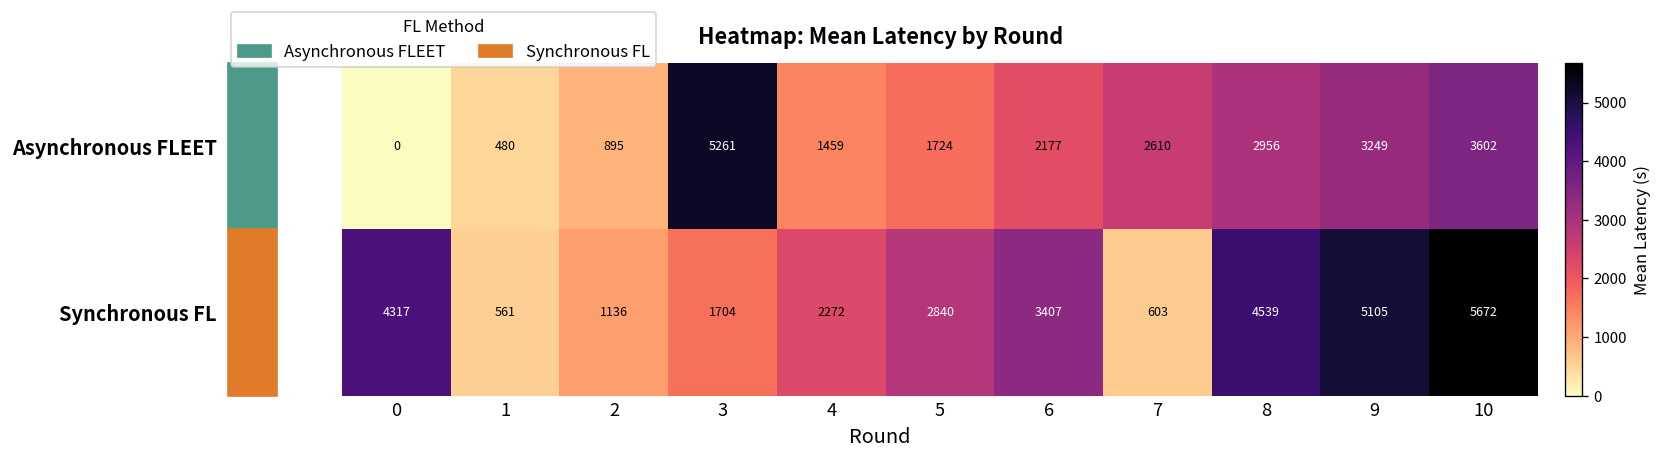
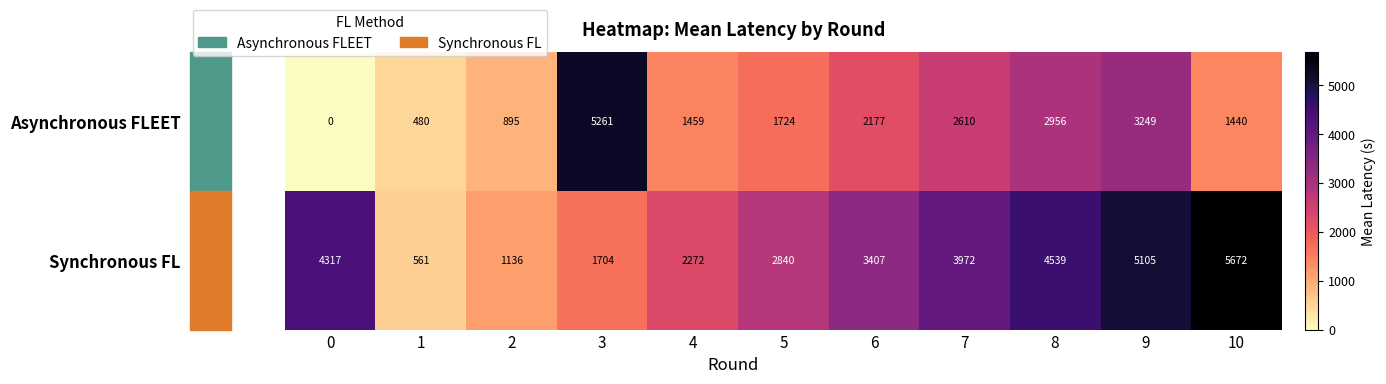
Asynchronous FLEET, 10: 3602 -> 1440
Synchronous FL, 7: 603 -> 3972
